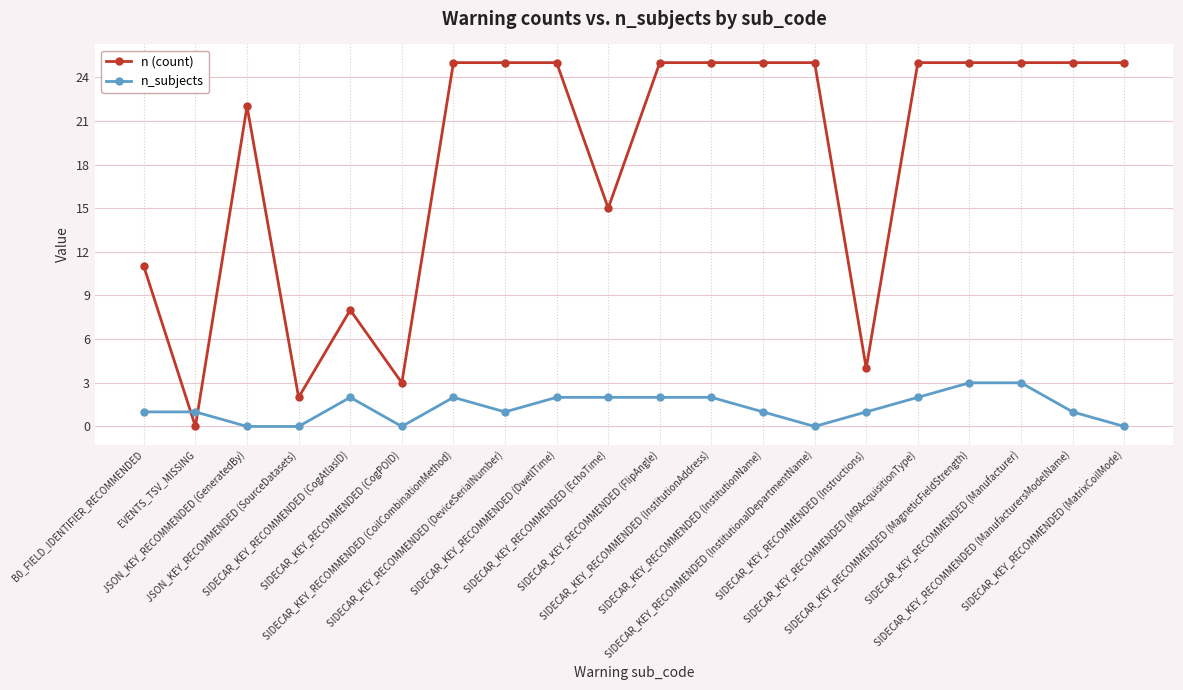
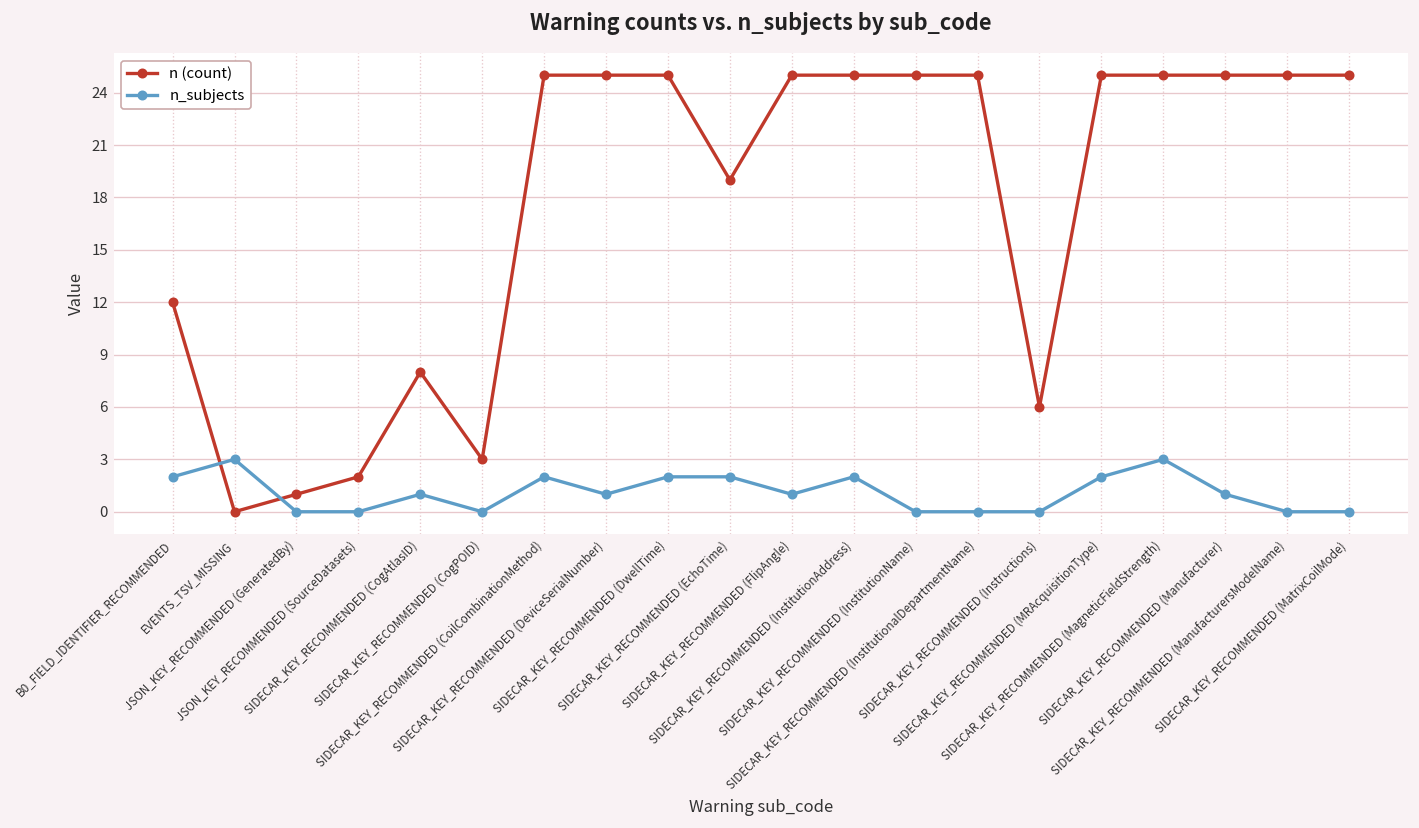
n (count), B0_FIELD_IDENTIFIER_RECOMMENDED: 11 -> 12
n_subjects, B0_FIELD_IDENTIFIER_RECOMMENDED: 1 -> 2
n_subjects, EVENTS_TSV_MISSING: 1 -> 3
n (count), JSON_KEY_RECOMMENDED (GeneratedBy): 22 -> 1
n_subjects, SIDECAR_KEY_RECOMMENDED (CogAtlasID): 2 -> 1
n (count), SIDECAR_KEY_RECOMMENDED (EchoTime): 15 -> 19
n_subjects, SIDECAR_KEY_RECOMMENDED (FlipAngle): 2 -> 1
n_subjects, SIDECAR_KEY_RECOMMENDED (InstitutionName): 1 -> 0
n (count), SIDECAR_KEY_RECOMMENDED (Instructions): 4 -> 6
n_subjects, SIDECAR_KEY_RECOMMENDED (Instructions): 1 -> 0
n_subjects, SIDECAR_KEY_RECOMMENDED (Manufacturer): 3 -> 1
n_subjects, SIDECAR_KEY_RECOMMENDED (ManufacturersModelName): 1 -> 0
